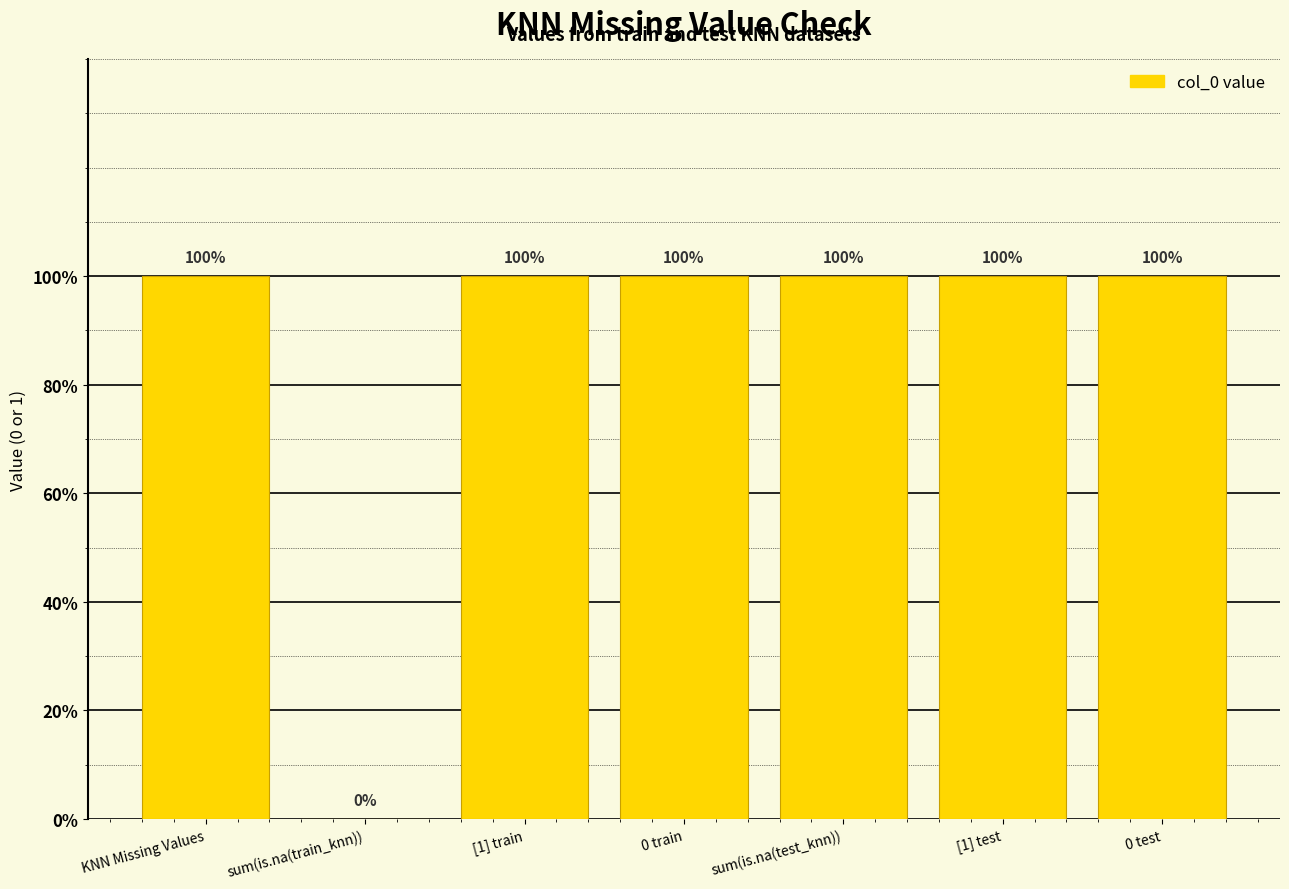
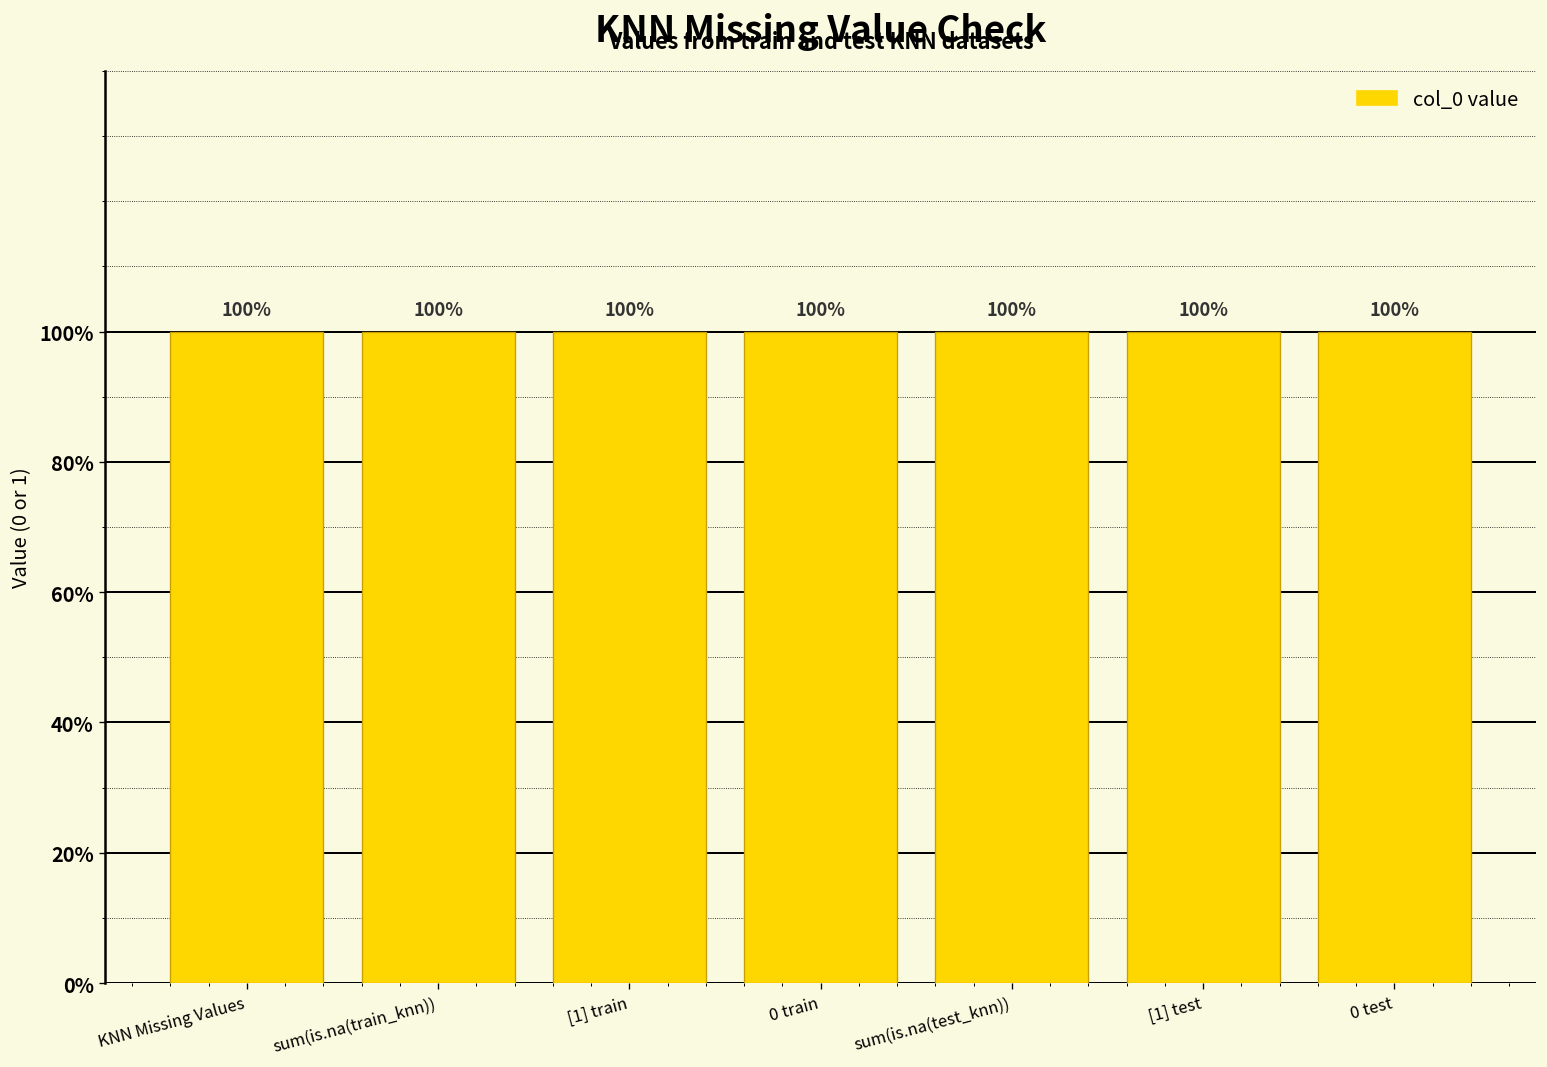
sum(is.na(train_knn)): 0% -> 100%
